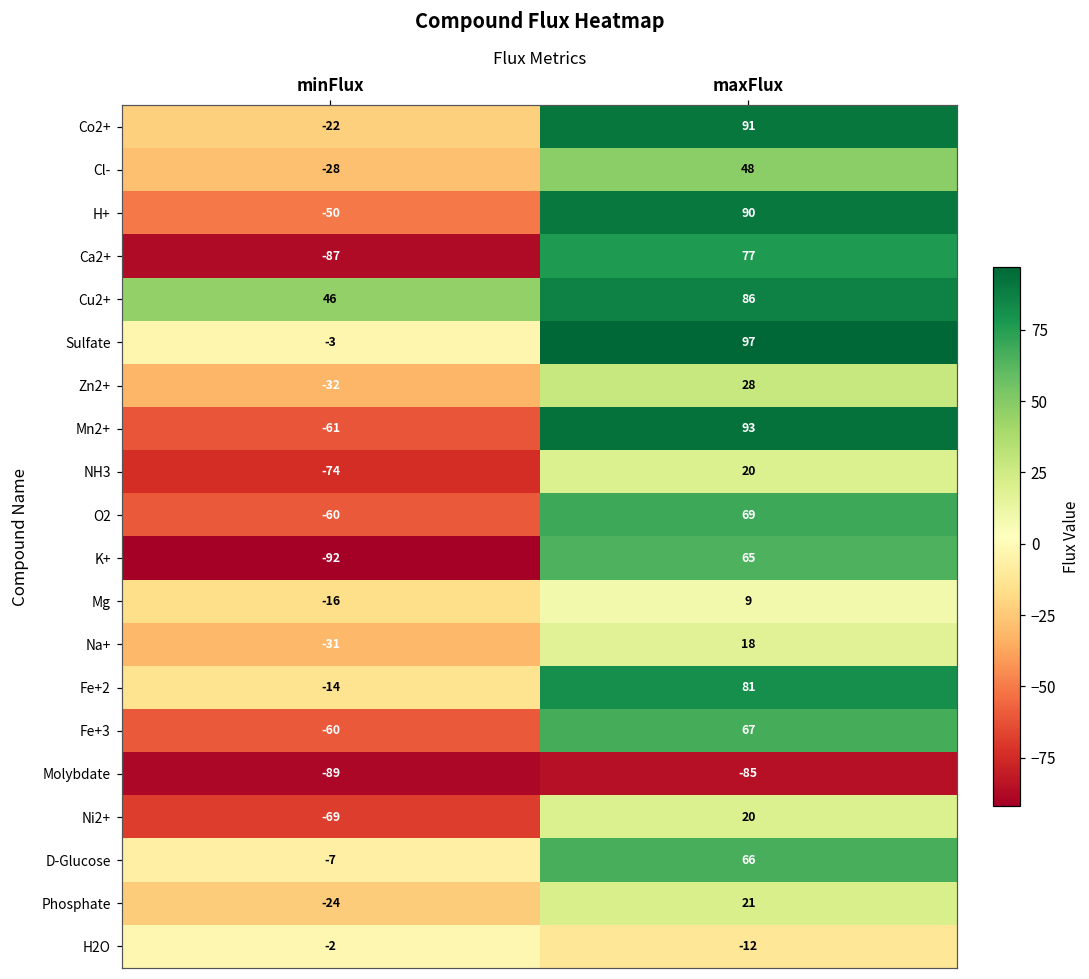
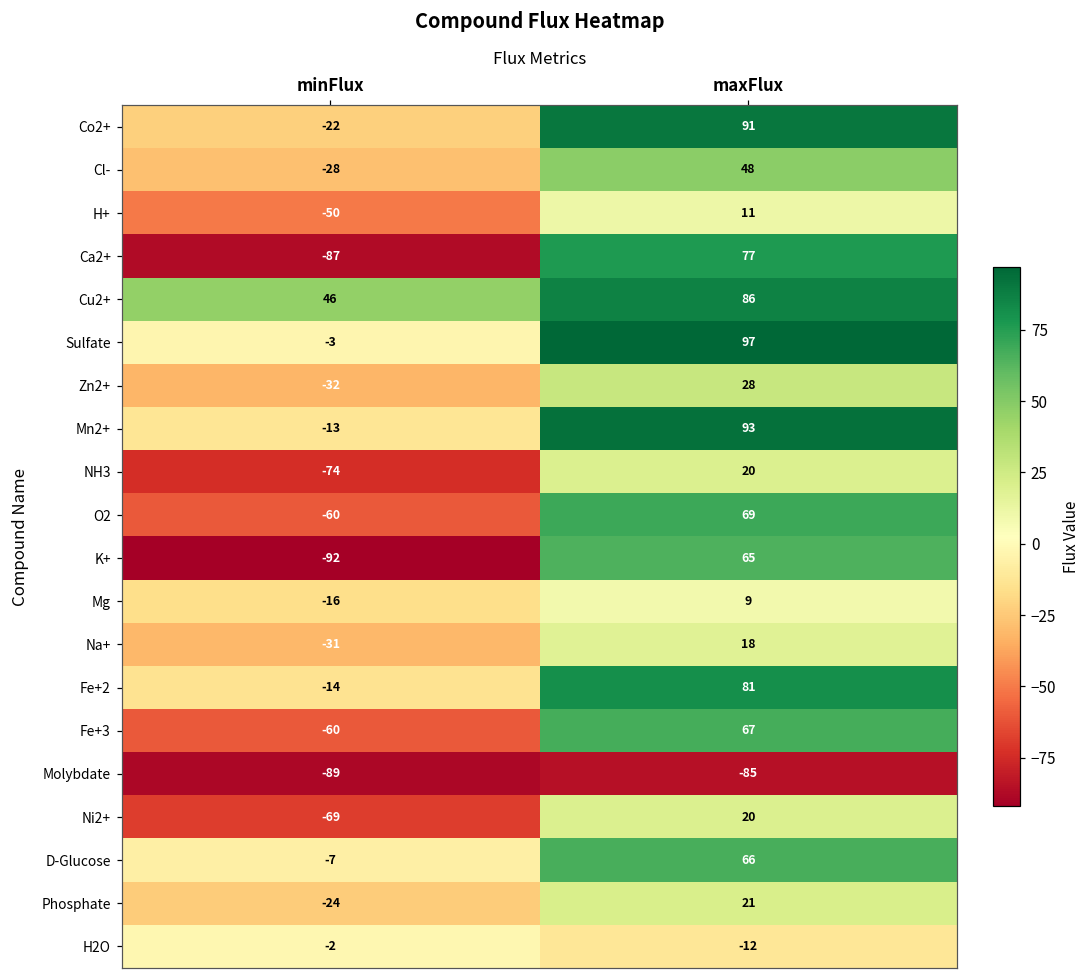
H+, maxFlux: 90 -> 11
Mn2+, minFlux: -61 -> -13
